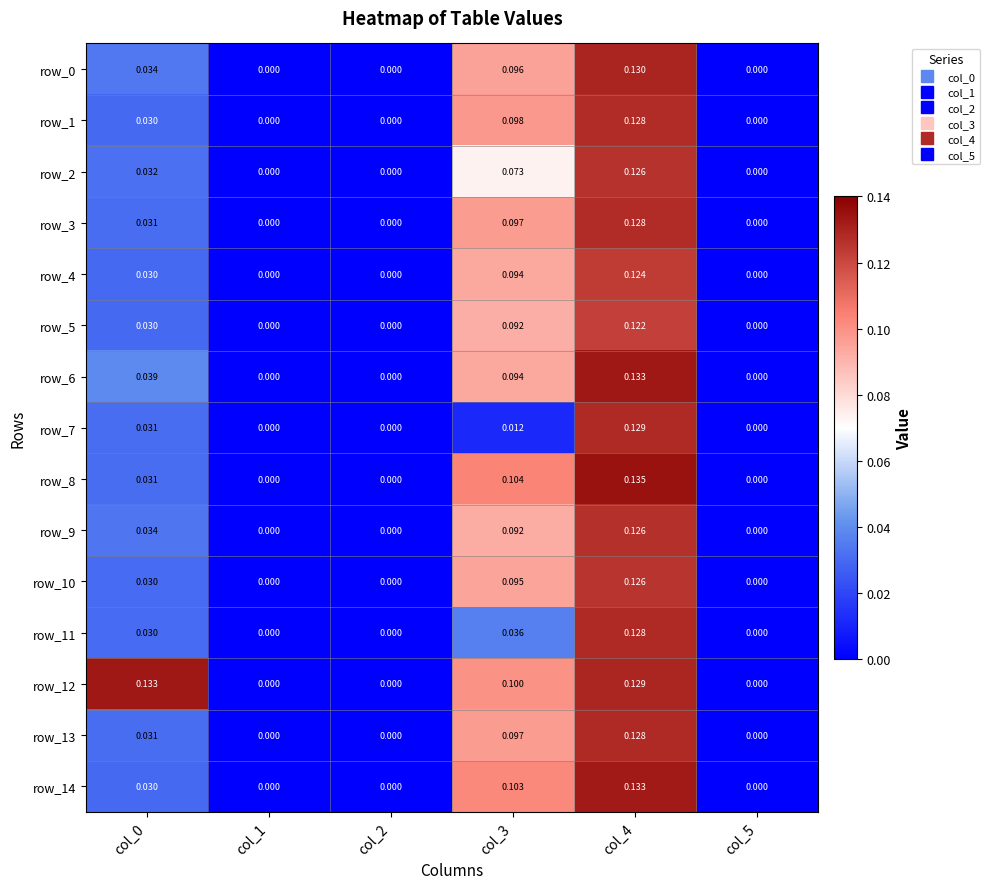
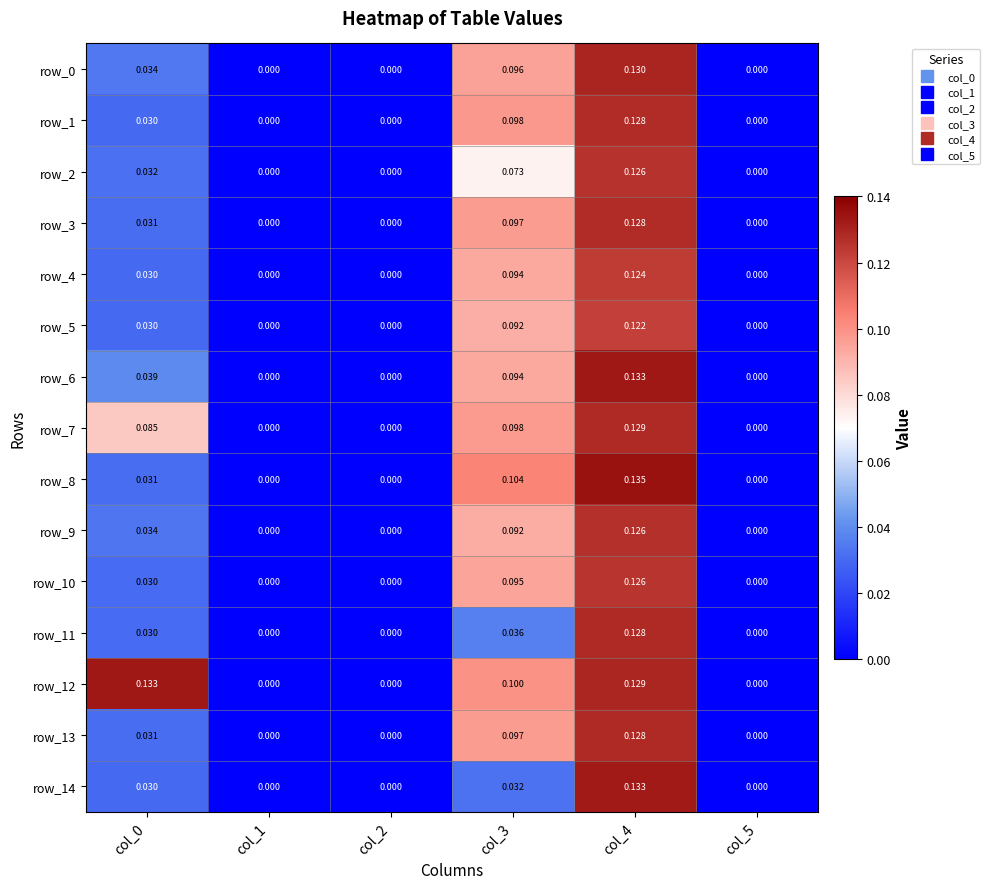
row_7, col_0: 0.031 -> 0.085
row_7, col_3: 0.012 -> 0.098
row_14, col_3: 0.103 -> 0.032
